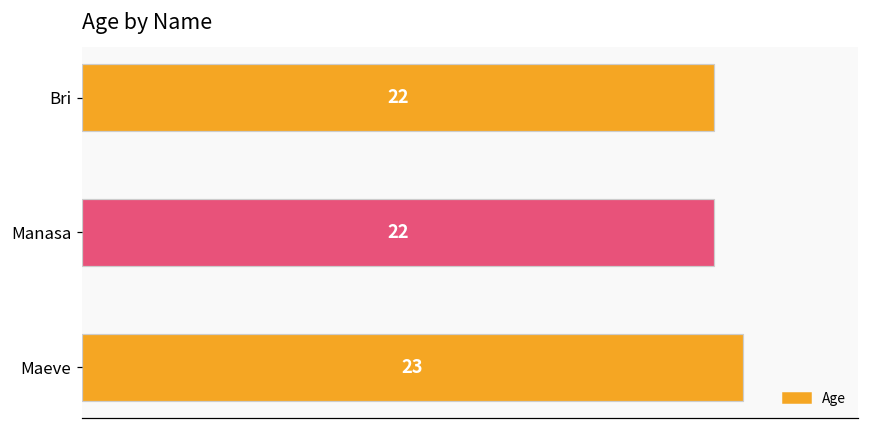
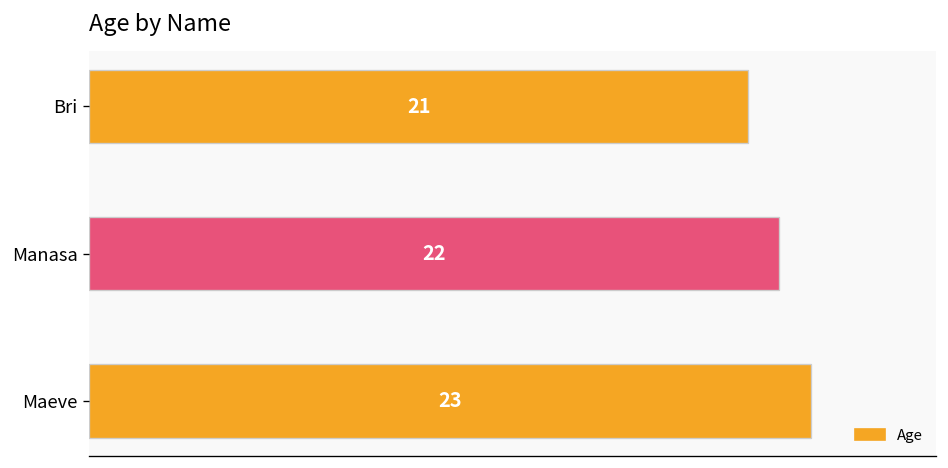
Bri: 22 -> 21
